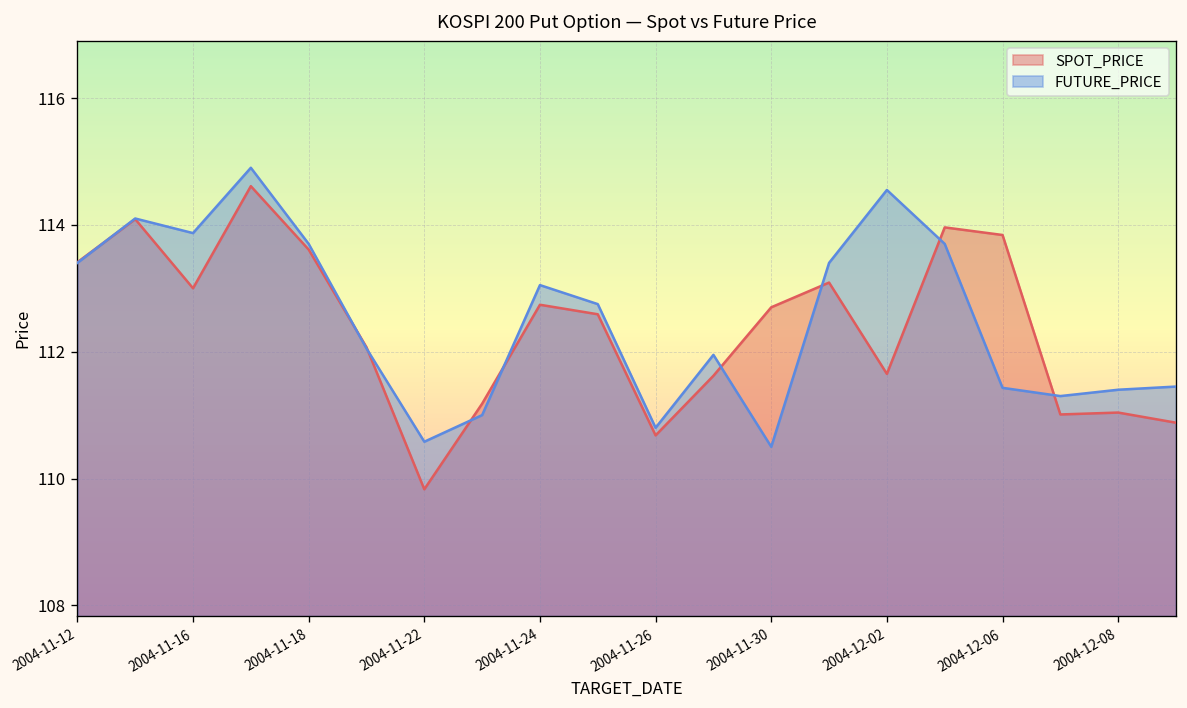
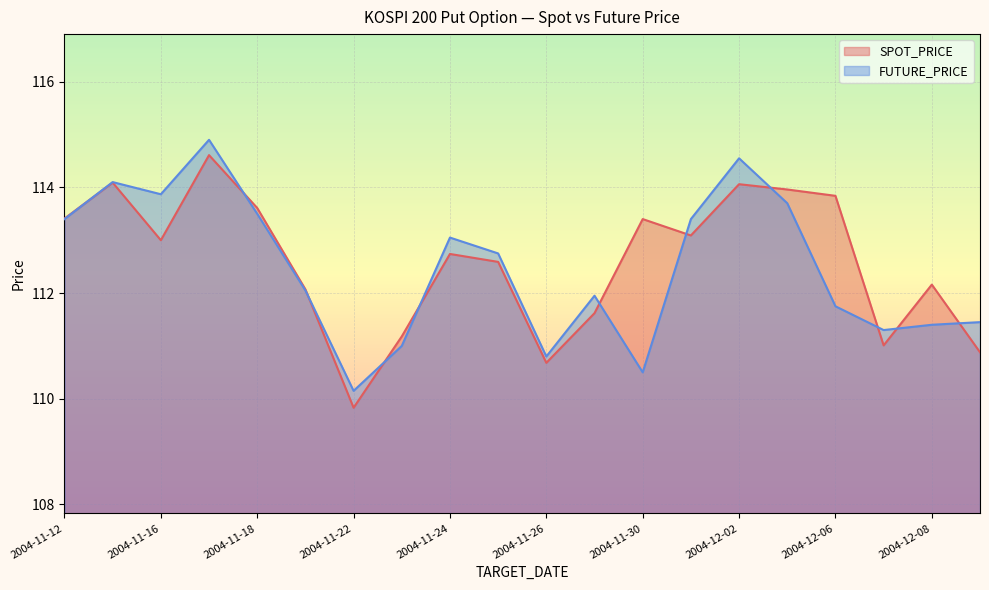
FUTURE_PRICE, 2004-11-18: 113.7 -> 113.5
FUTURE_PRICE, 2004-11-22: 110.6 -> 110.2
SPOT_PRICE, 2004-11-30: 112.7 -> 113.4
SPOT_PRICE, 2004-12-02: 111.7 -> 114.1
FUTURE_PRICE, 2004-12-06: 111.4 -> 111.8
SPOT_PRICE, 2004-12-08: 111.0 -> 112.2
